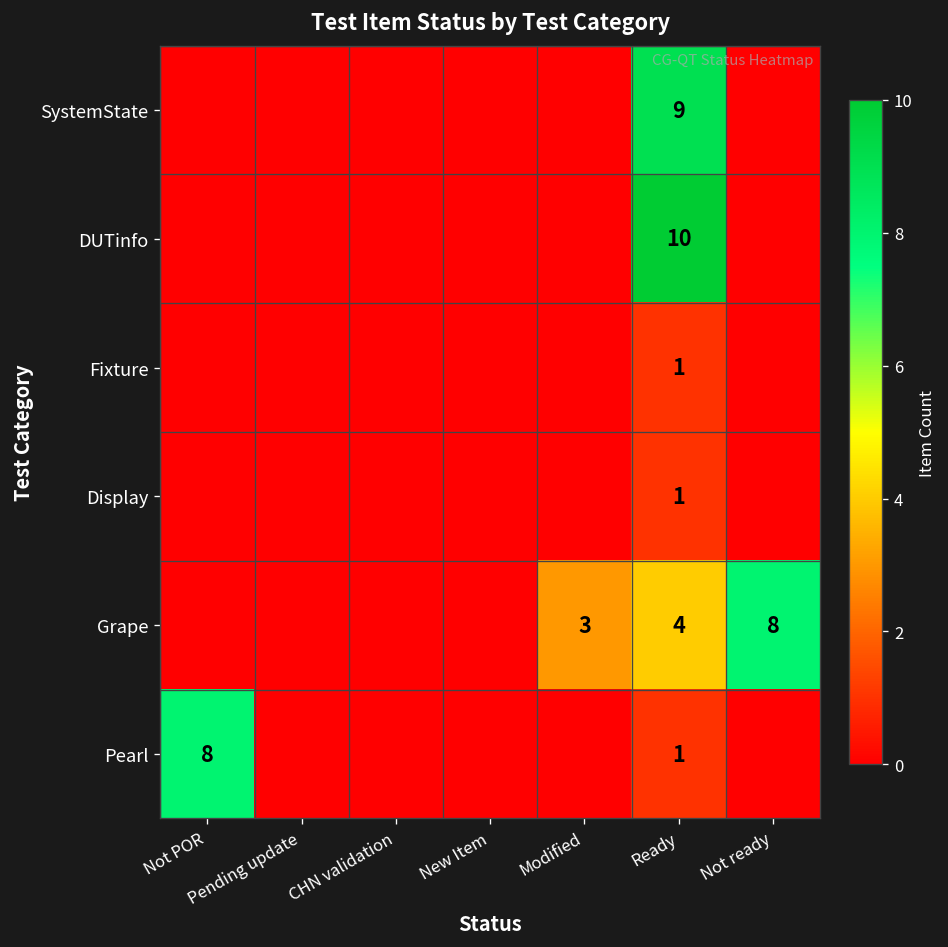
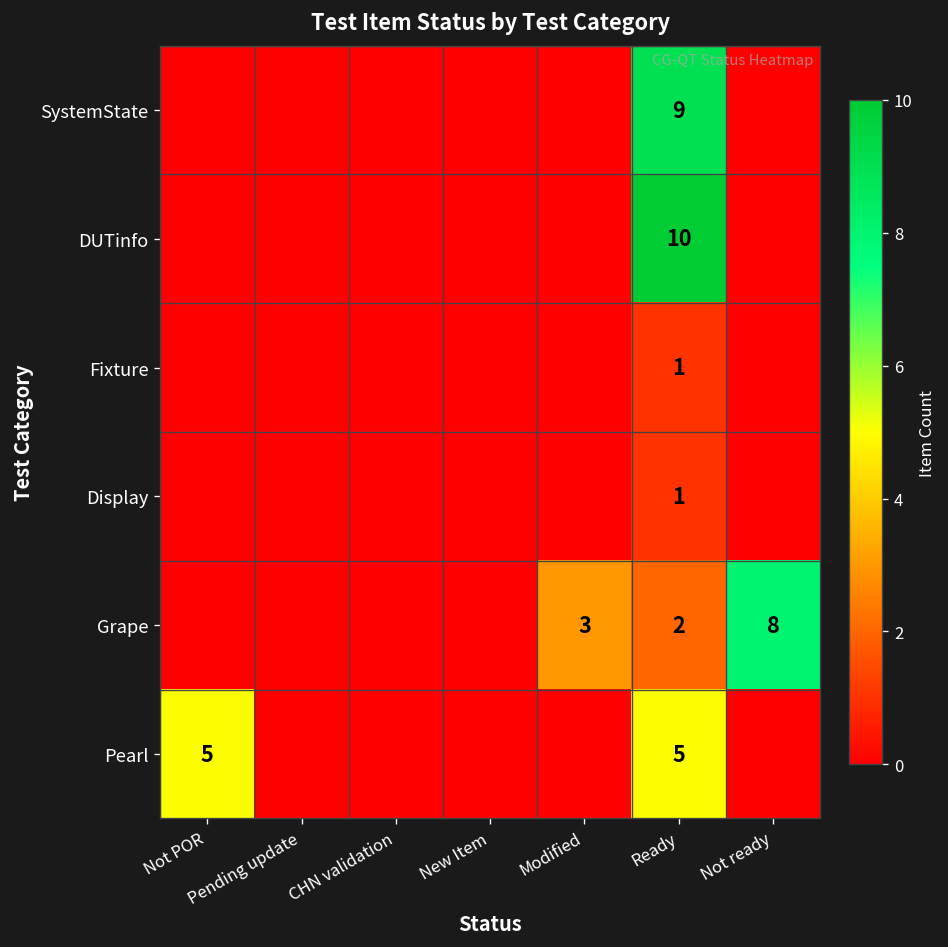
Grape, Ready: 4 -> 2
Pearl, Not POR: 8 -> 5
Pearl, Ready: 1 -> 5
